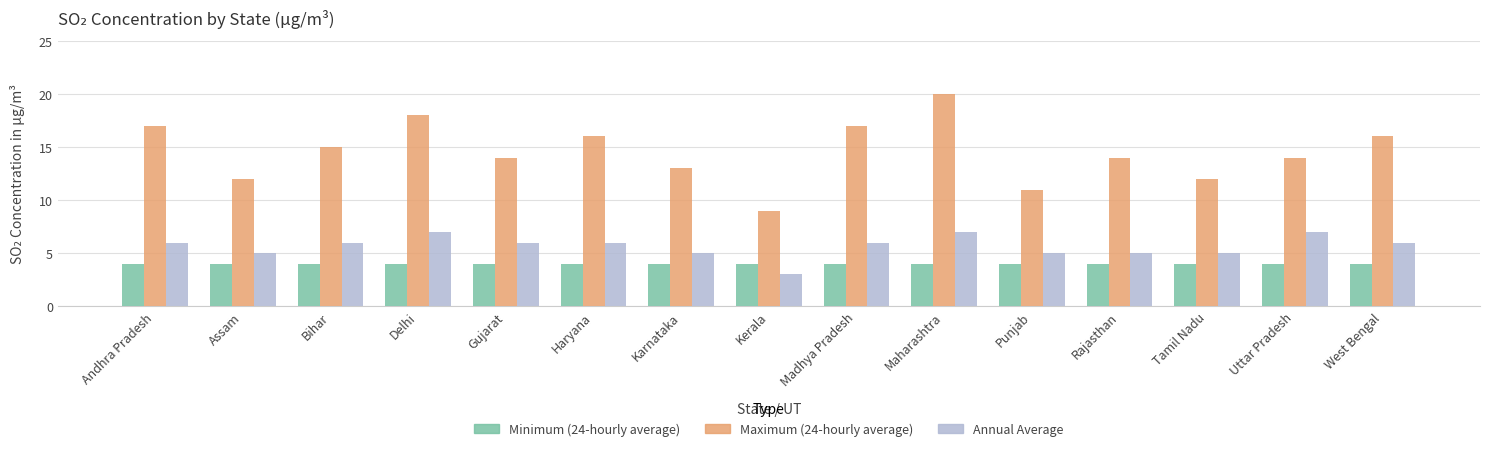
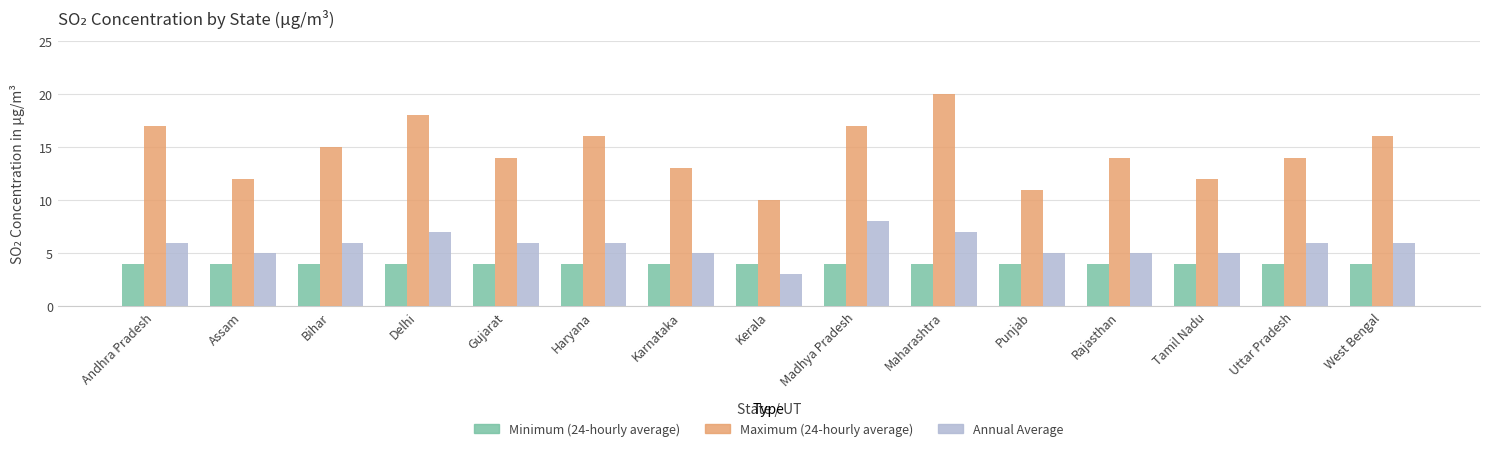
Maximum (24-hourly average), Kerala: 9 -> 10
Annual Average, Madhya Pradesh: 6 -> 8
Annual Average, Uttar Pradesh: 7 -> 6
